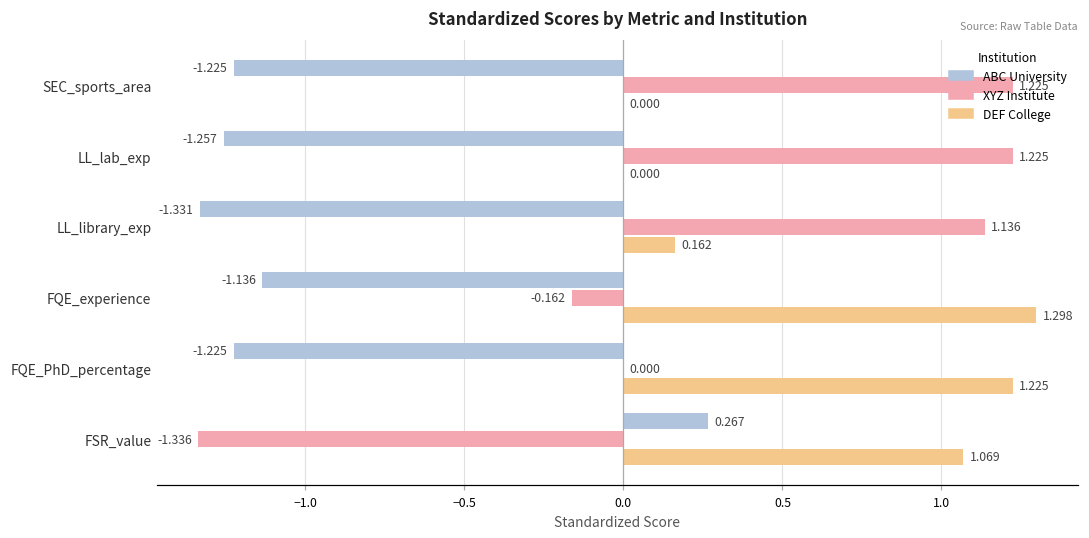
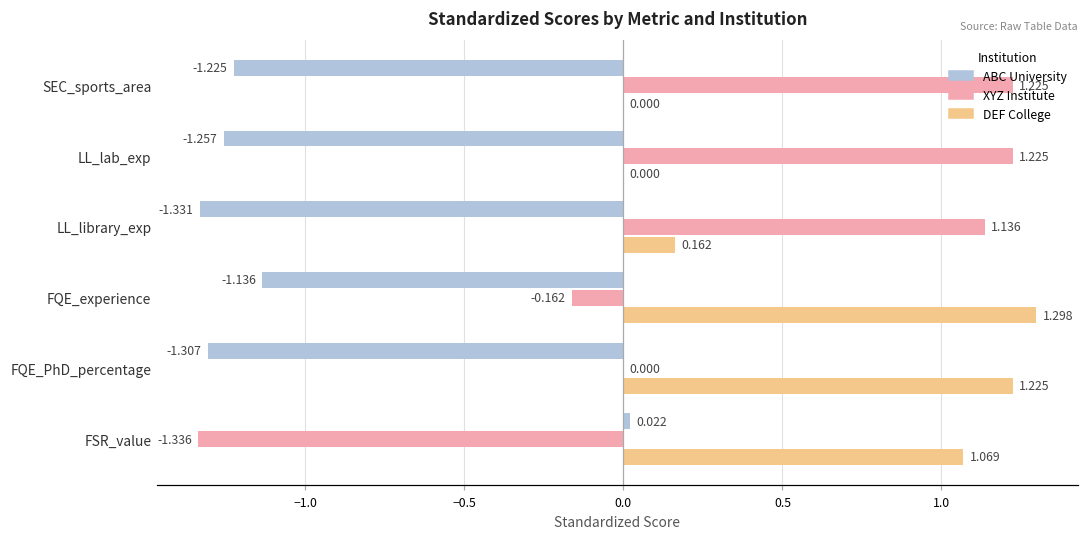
ABC University, FQE_PhD_percentage: -1.225 -> -1.307
ABC University, FSR_value: 0.267 -> 0.022
